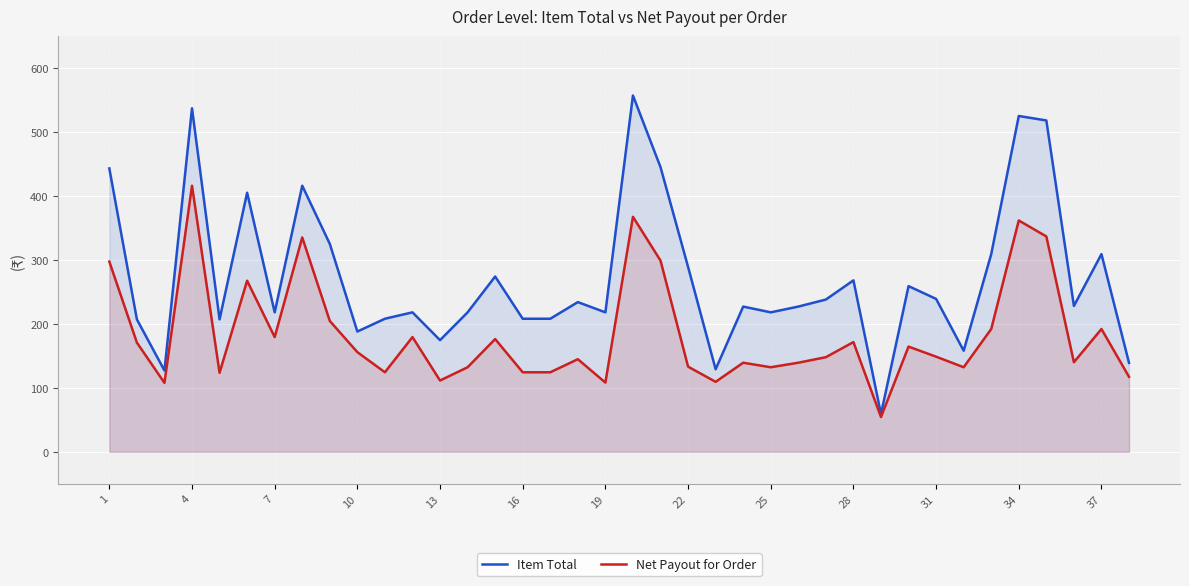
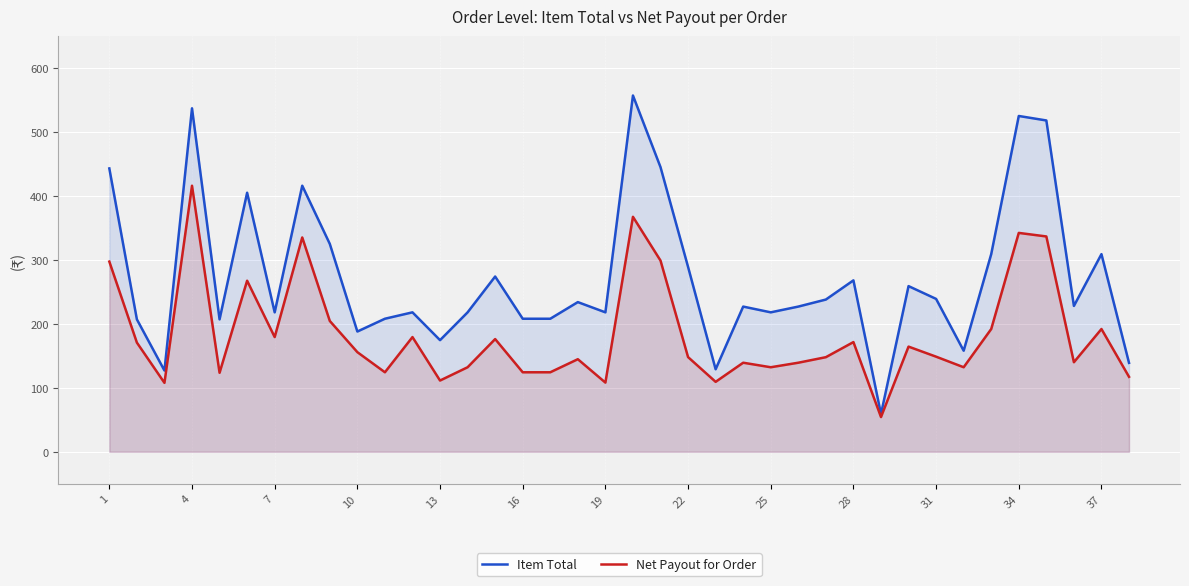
Net Payout for Order, 22: 130 -> 150
Net Payout for Order, 34: 360 -> 340
